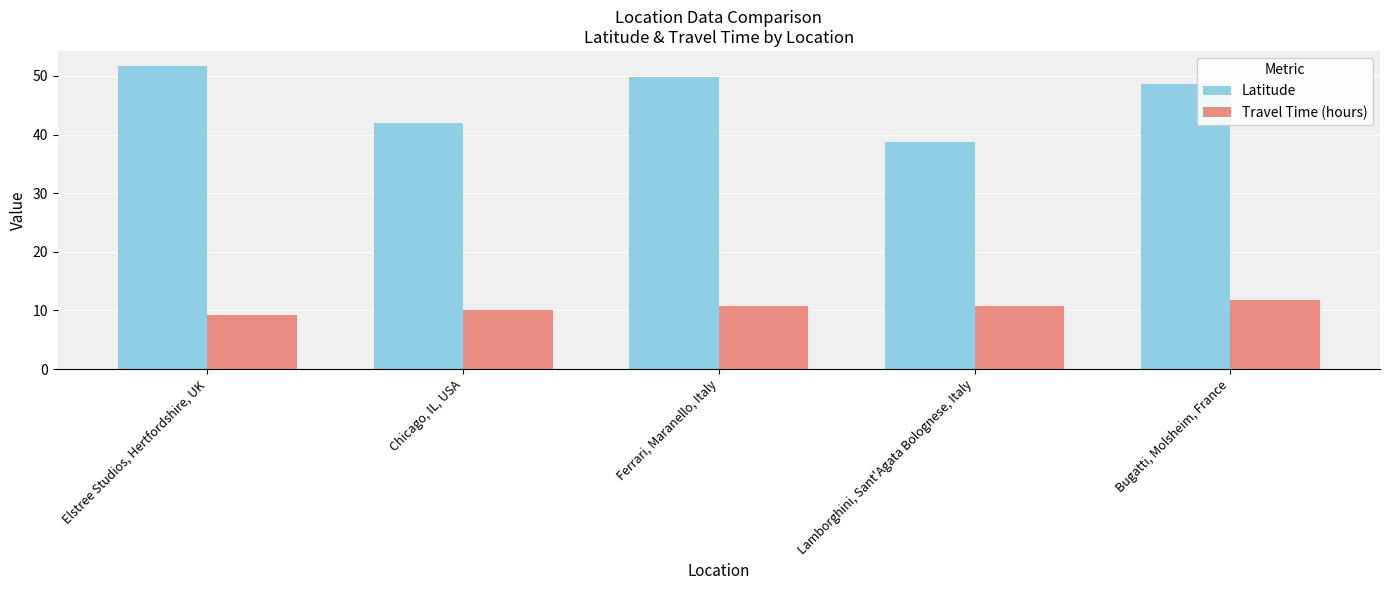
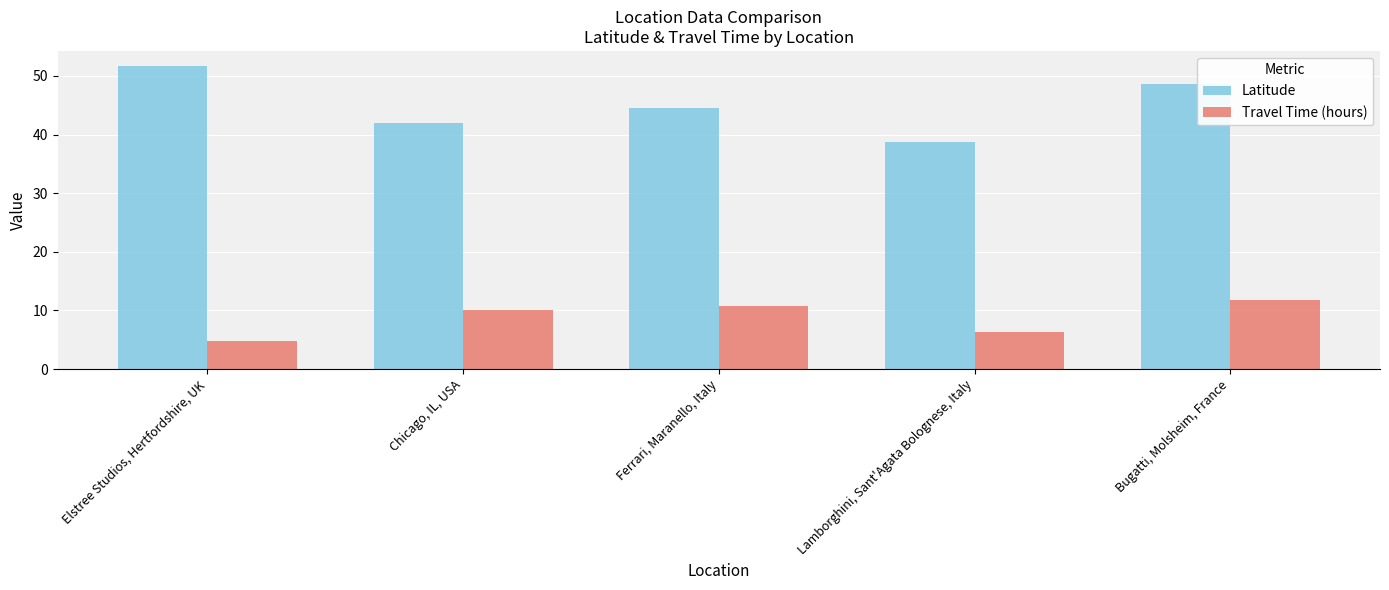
Travel Time (hours), Elstree Studios, Hertfordshire, UK: 9 -> 5
Latitude, Ferrari, Maranello, Italy: 50 -> 45
Travel Time (hours), Lamborghini, Sant'Agata Bolognese, Italy: 11 -> 6
